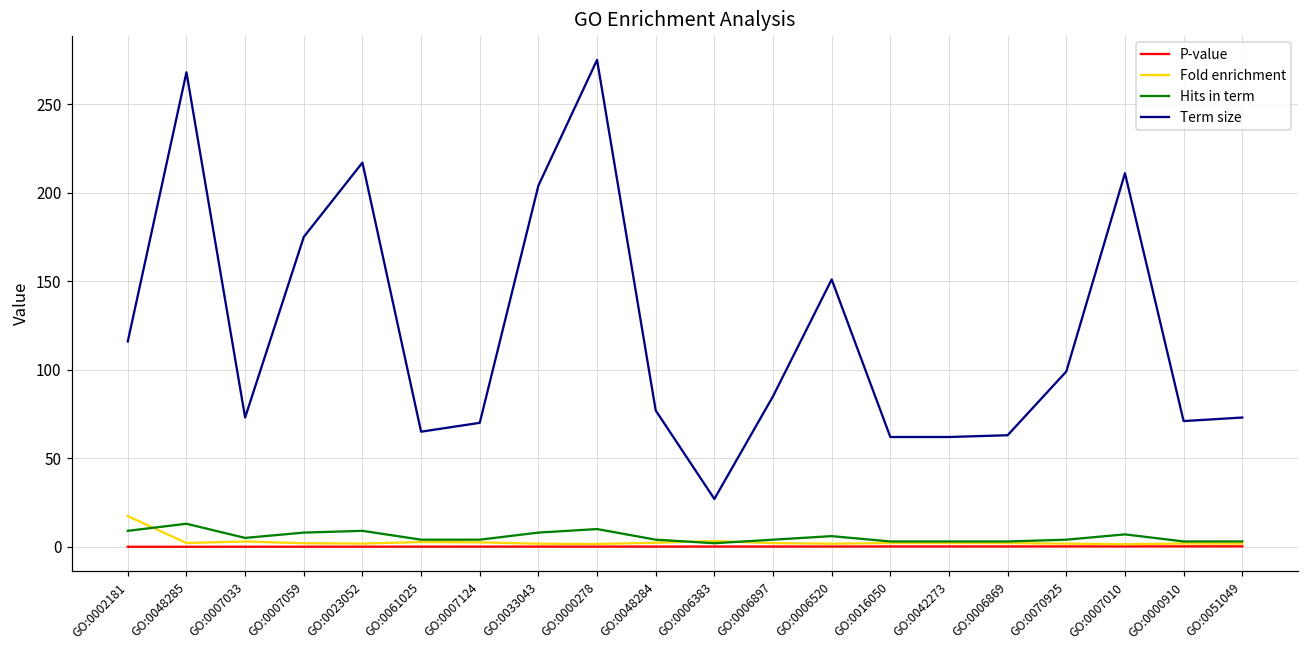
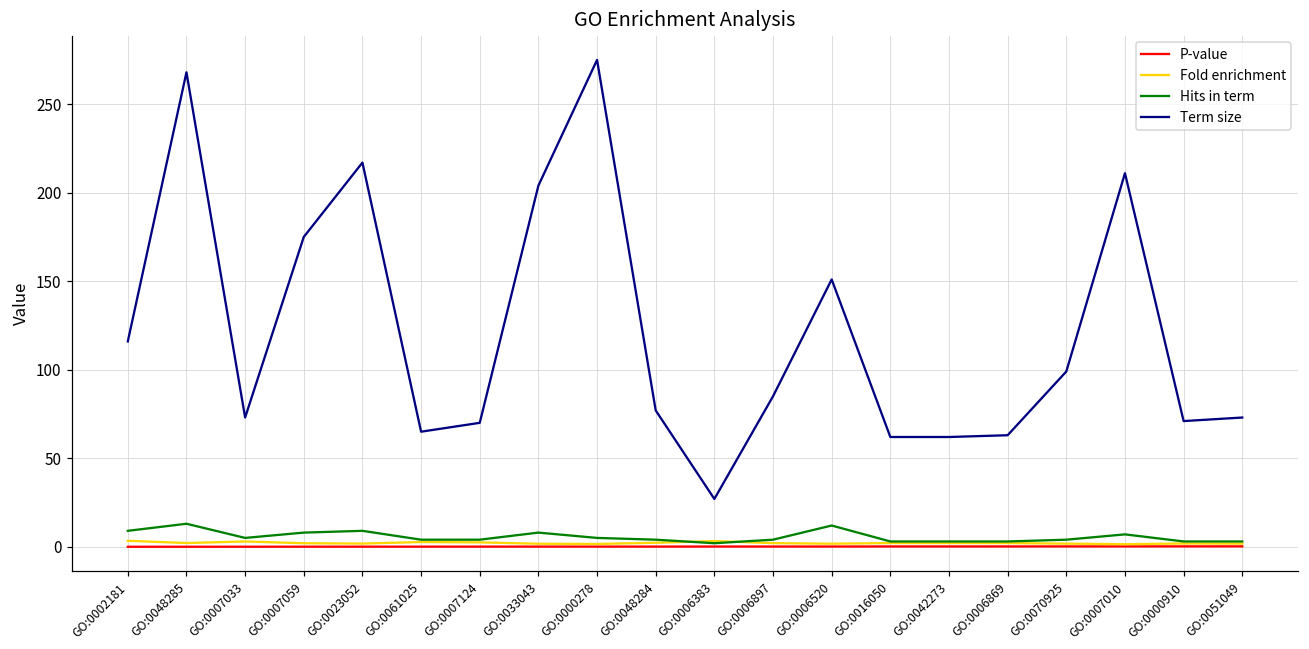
Fold enrichment, GO:0002181: 17 -> 3
Hits in term, GO:0000278: 10 -> 5
Hits in term, GO:0006520: 6 -> 12
